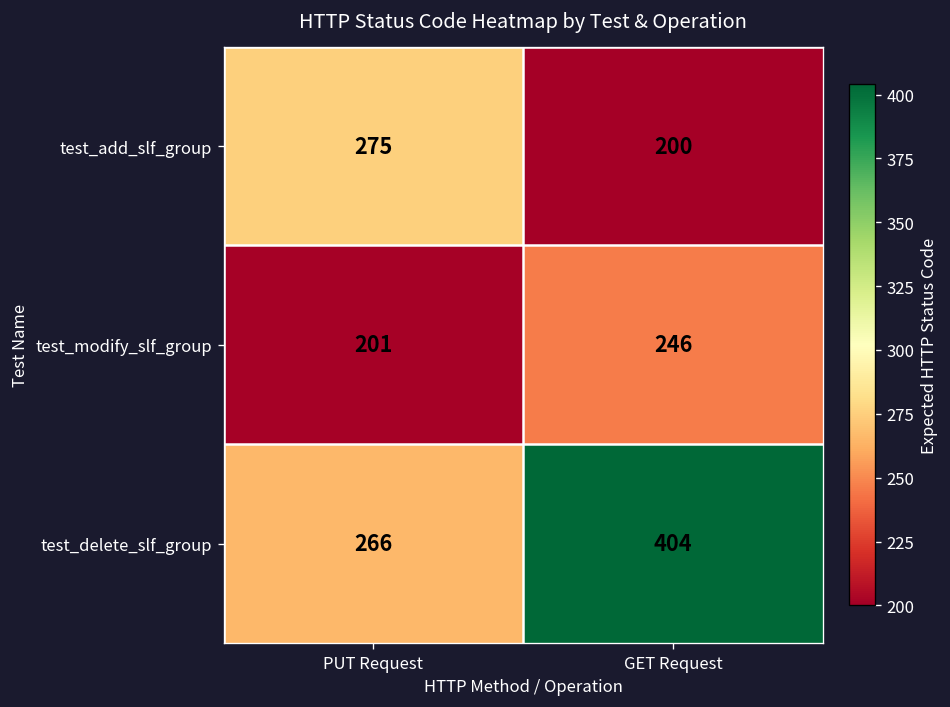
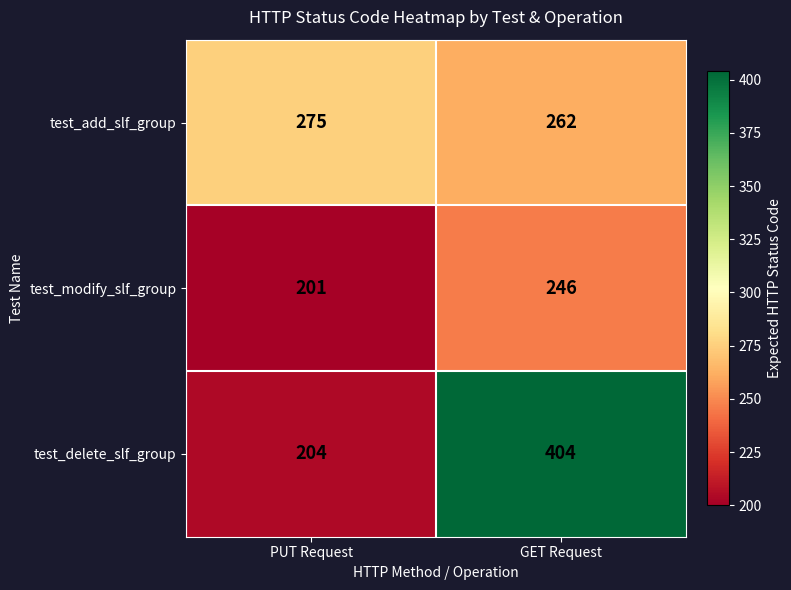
test_add_slf_group, GET Request: 200 -> 262
test_delete_slf_group, PUT Request: 266 -> 204
